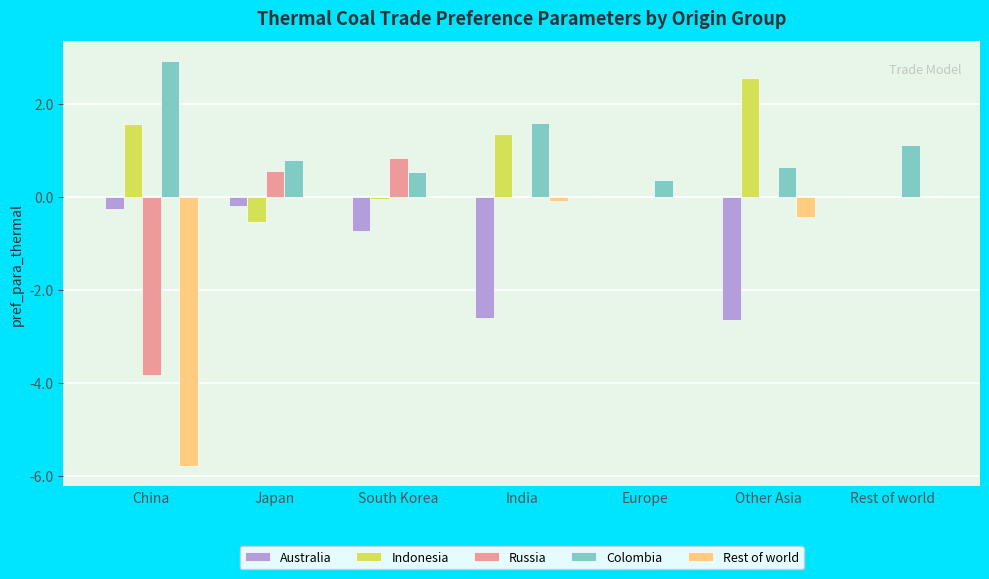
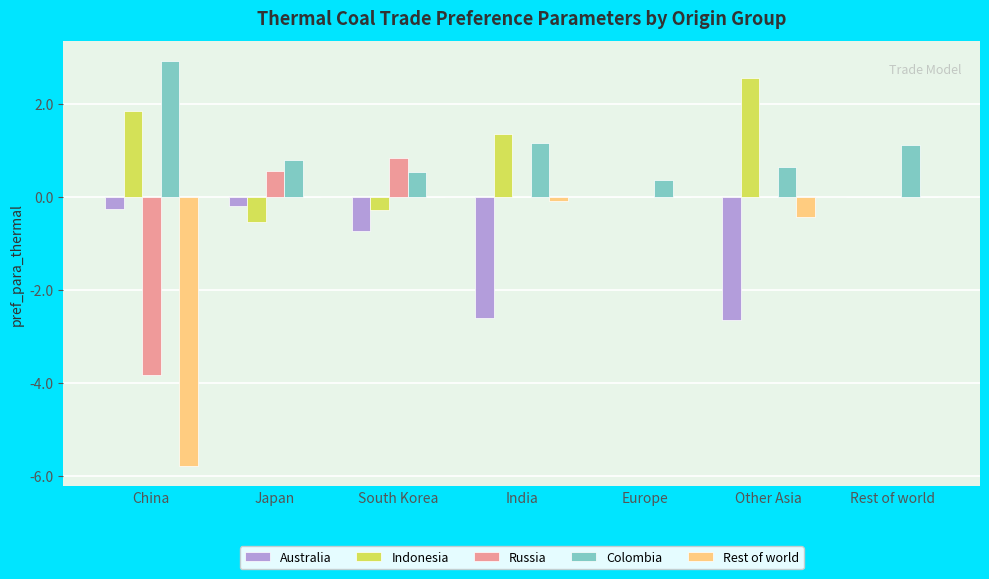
Indonesia, China: 1.6 -> 1.9
Indonesia, South Korea: -0.1 -> -0.3
Colombia, India: 1.6 -> 1.2
